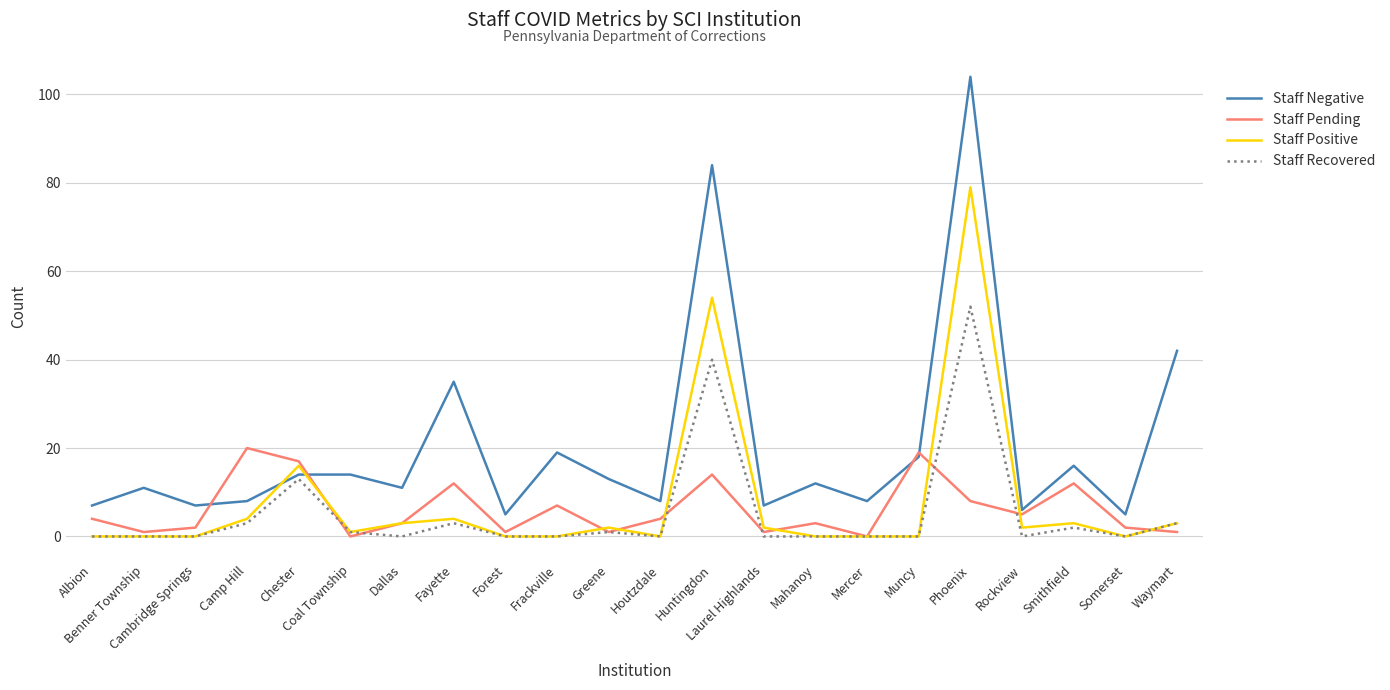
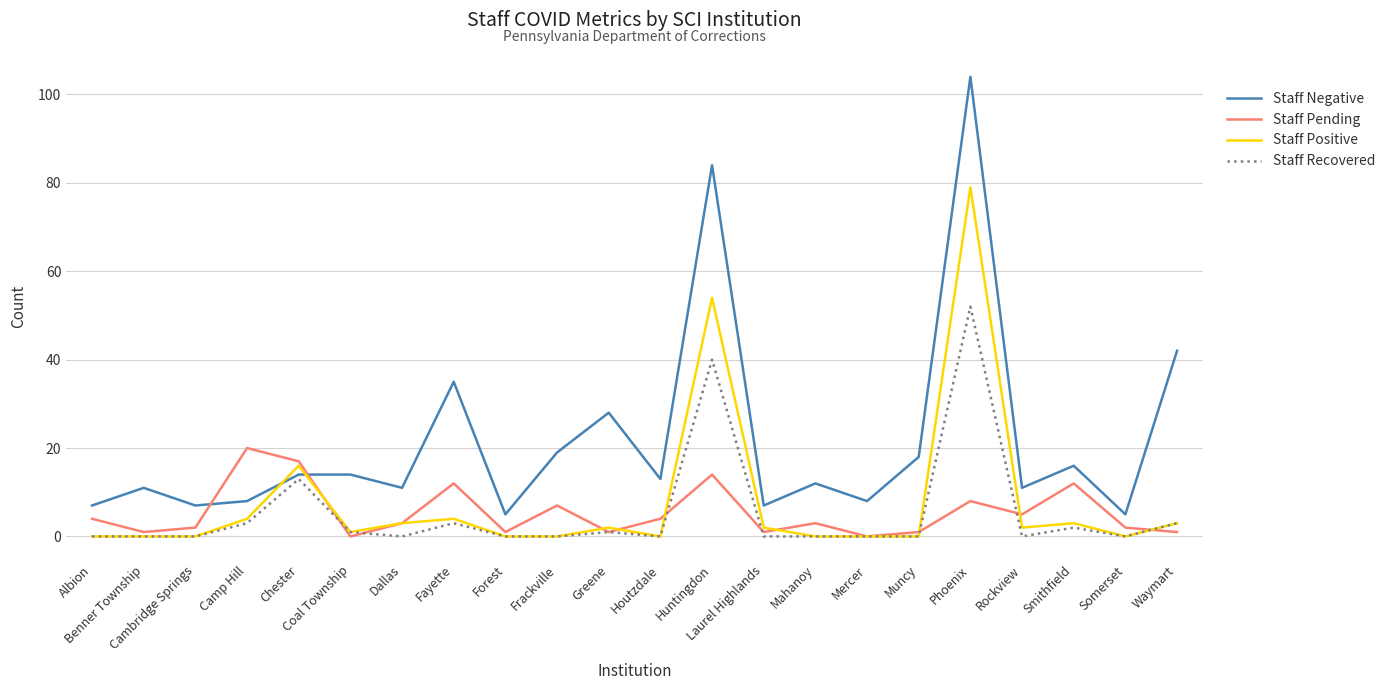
Staff Negative, Greene: 13 -> 28
Staff Negative, Houtzdale: 8 -> 13
Staff Pending, Muncy: 19 -> 1
Staff Negative, Rockview: 6 -> 11
